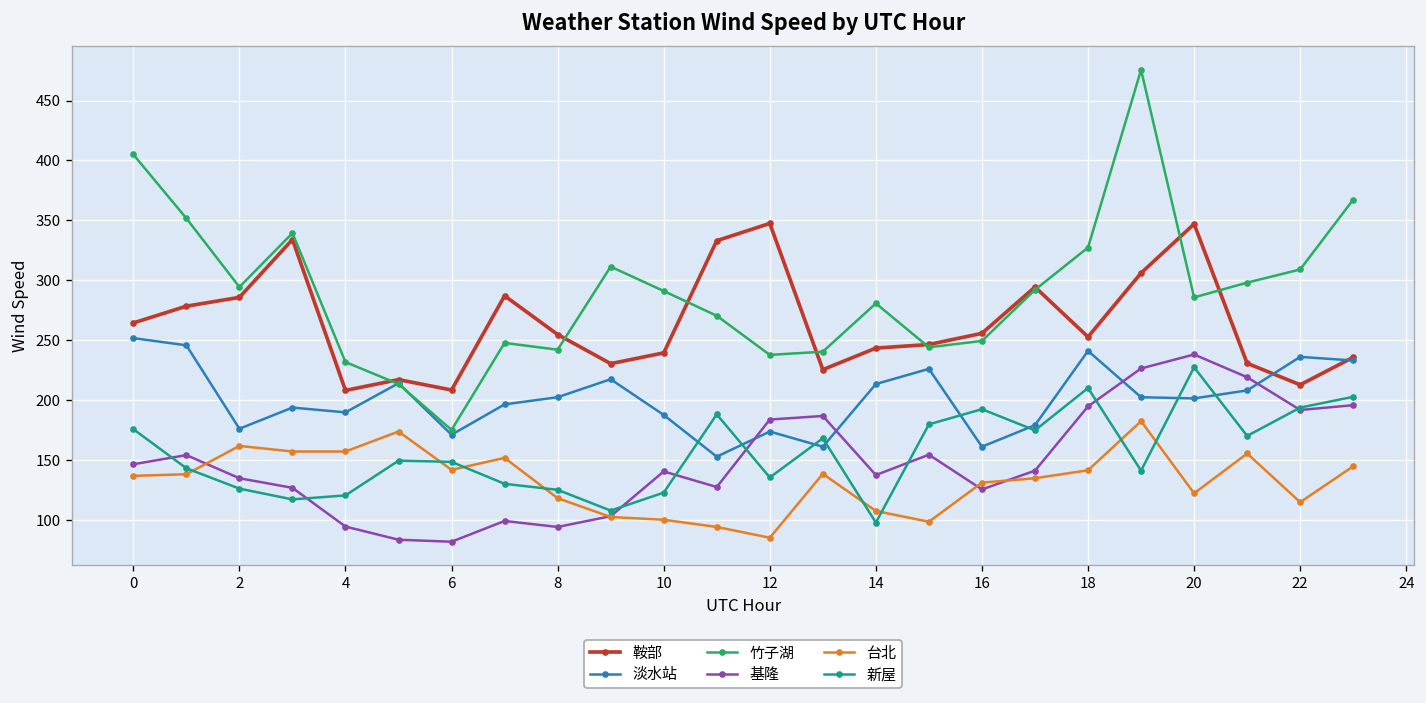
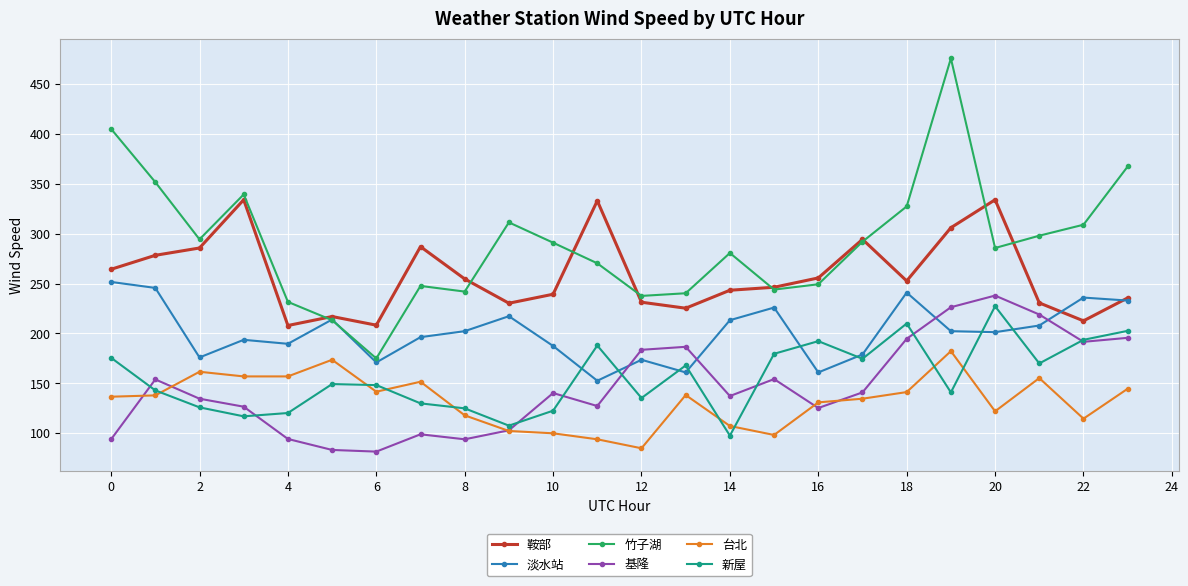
基隆, 0: 150 -> 90
鞍部, 12: 350 -> 230
鞍部, 20: 350 -> 330
